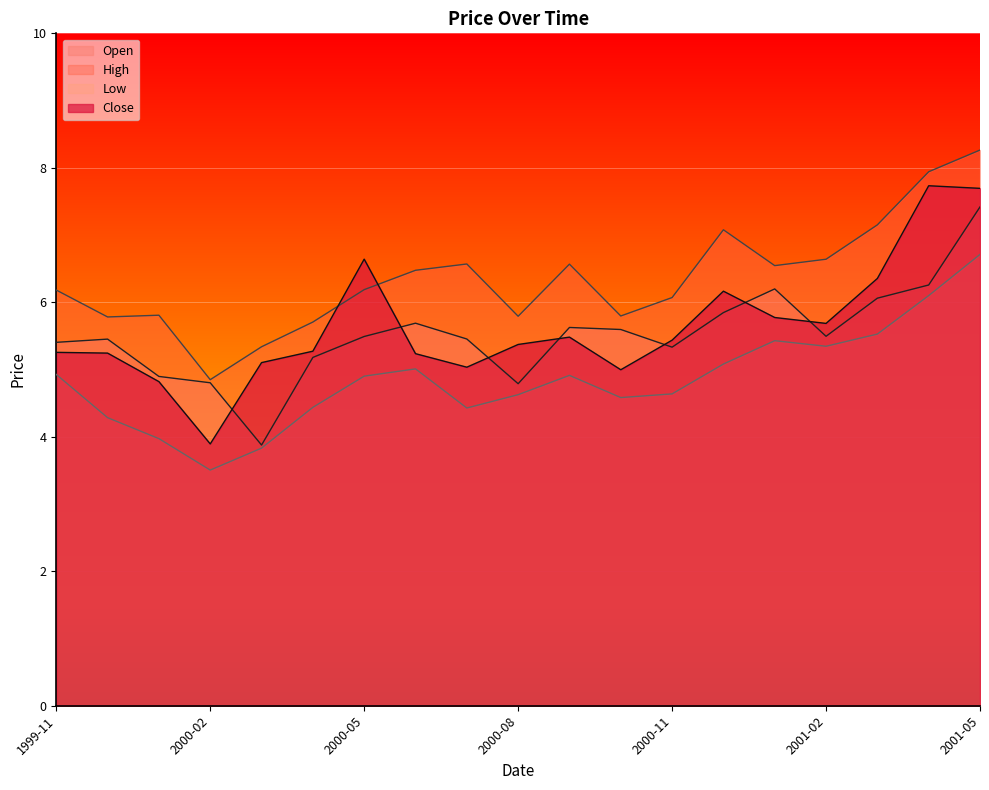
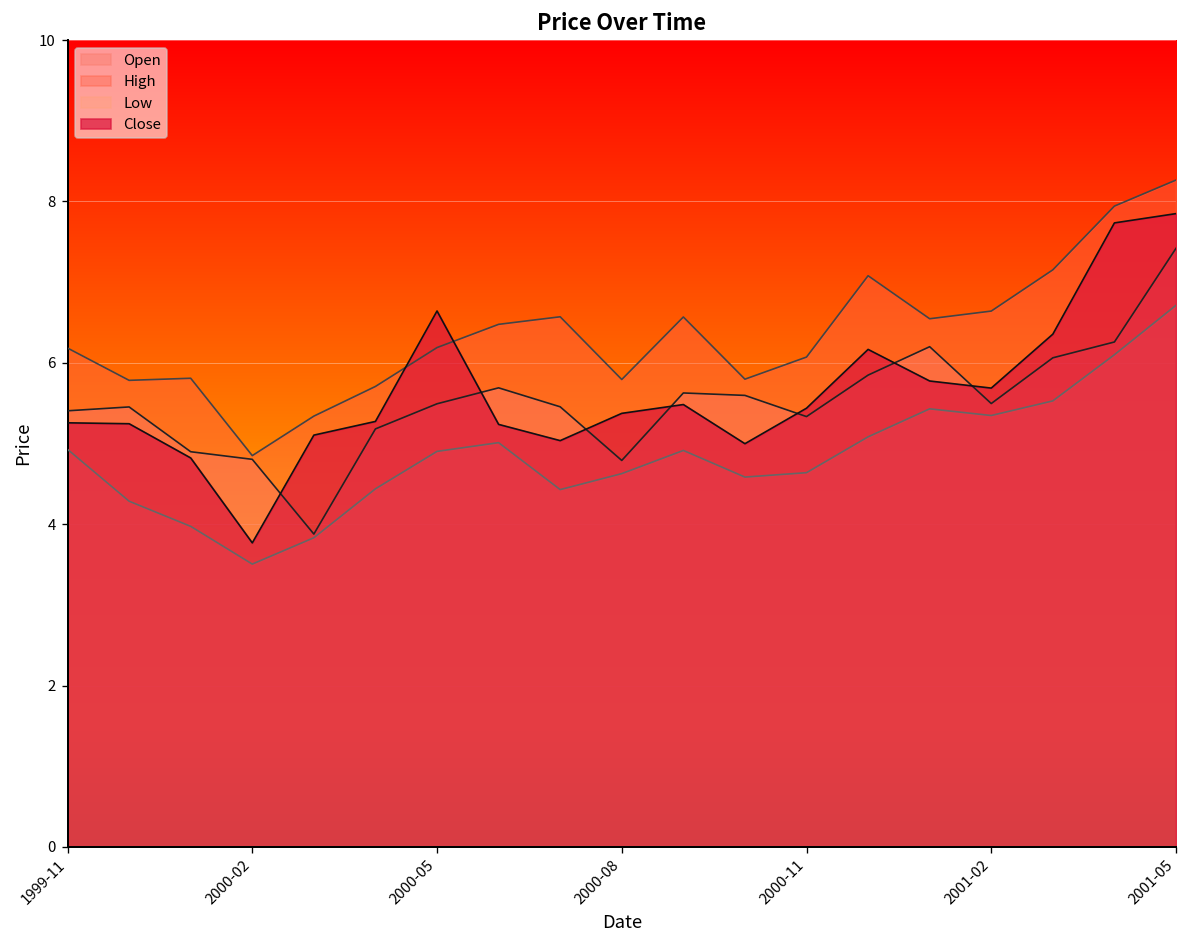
Close, 2000-02: 3.9 -> 3.8
Close, 2001-05: 7.7 -> 7.8
